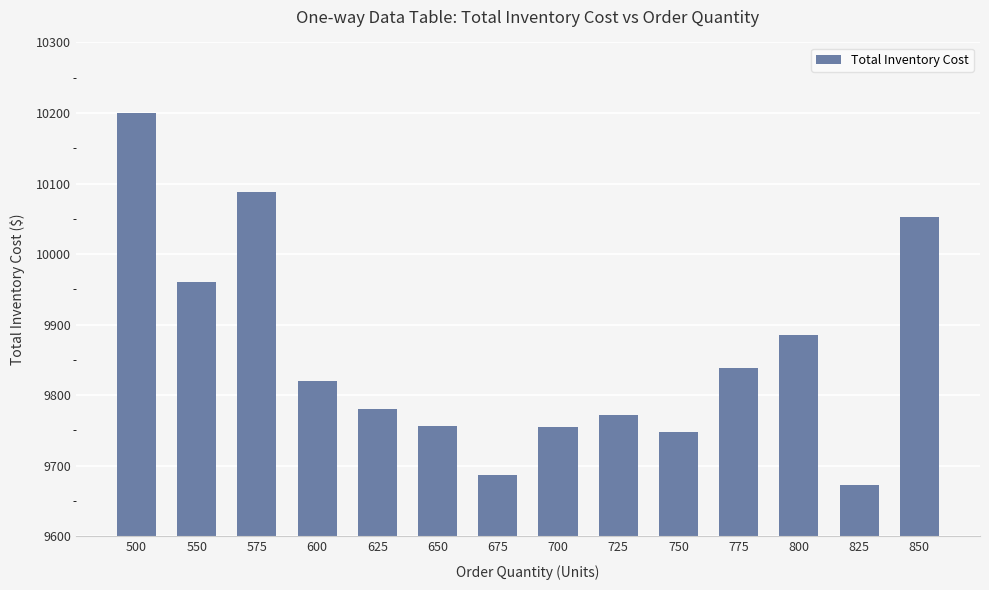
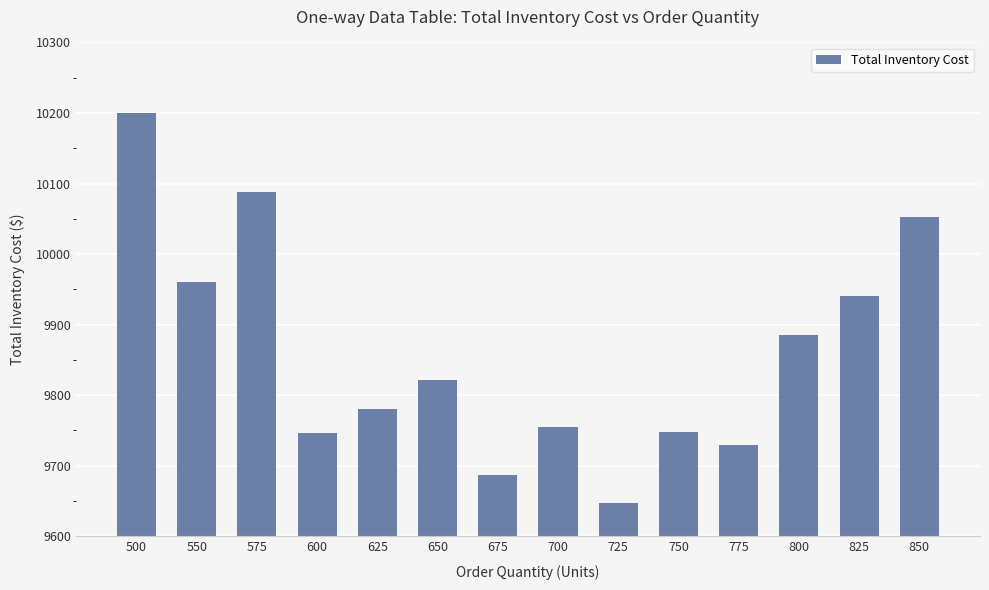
600: 9820 -> 9750
650: 9760 -> 9820
725: 9770 -> 9650
775: 9840 -> 9730
825: 9670 -> 9940
